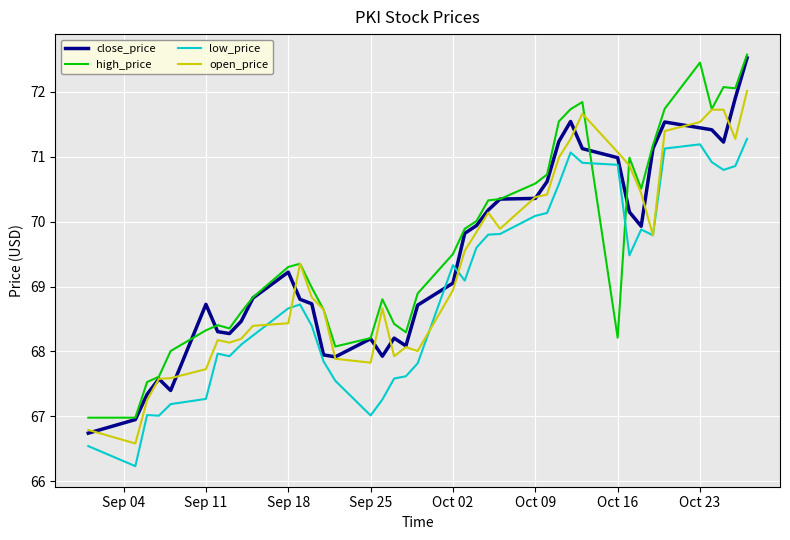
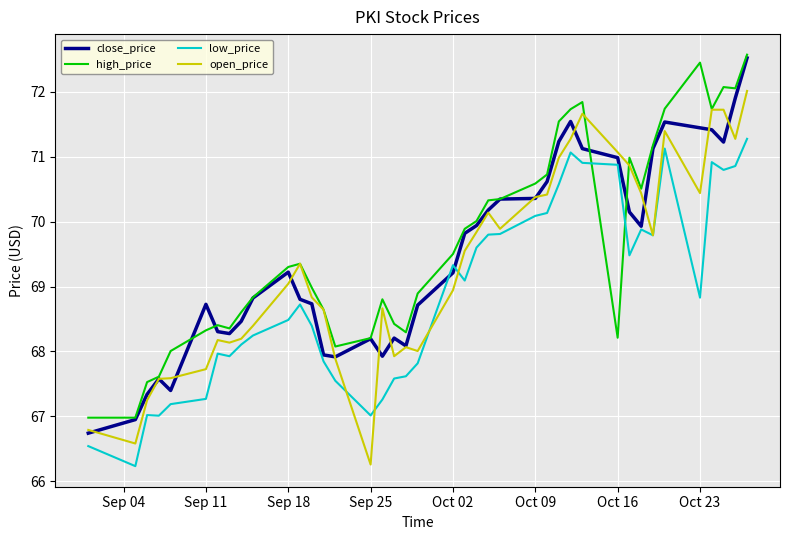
low_price, Sep 18: 68.7 -> 68.5
open_price, Sep 18: 68.4 -> 69.0
open_price, Sep 25: 67.8 -> 66.3
close_price, Oct 02: 69.1 -> 69.2
low_price, Oct 23: 71.2 -> 68.8
open_price, Oct 23: 71.5 -> 70.4
